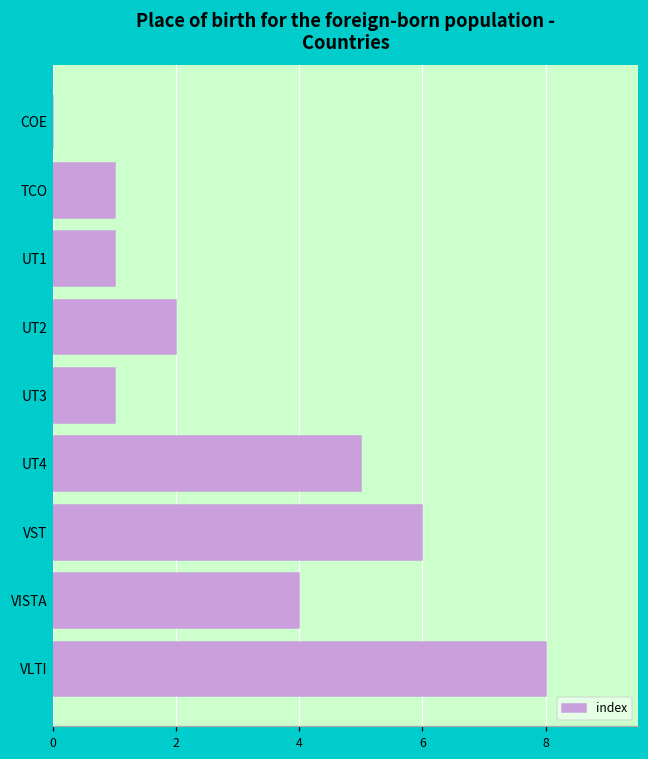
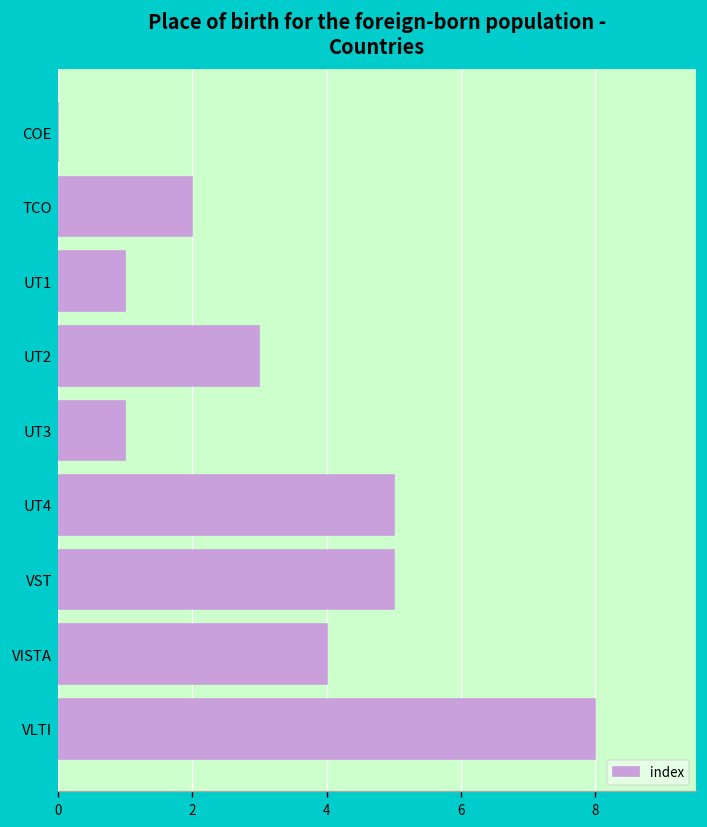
TCO: 1 -> 2
UT2: 2 -> 3
VST: 6 -> 5
